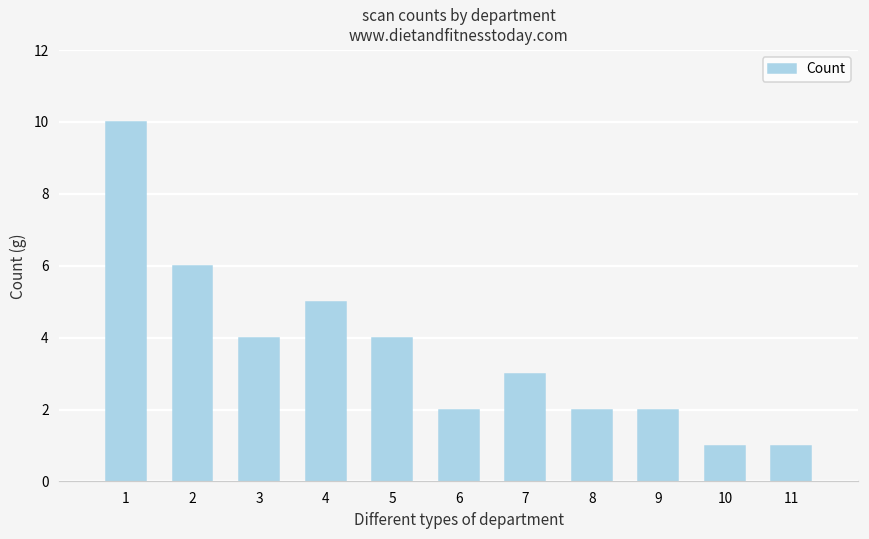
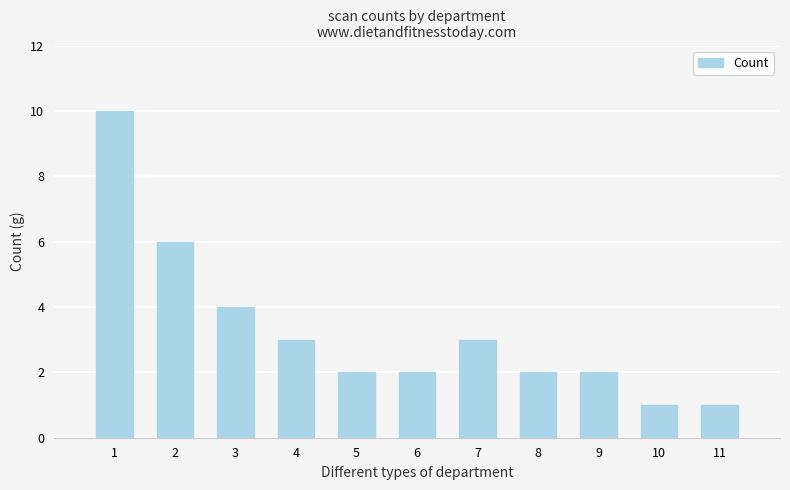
4: 5 -> 3
5: 4 -> 2
